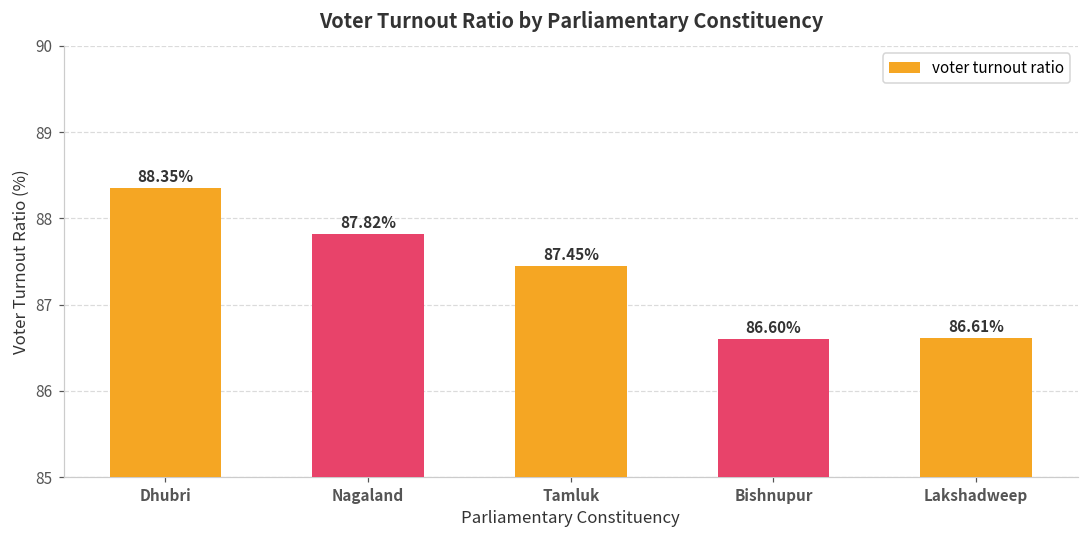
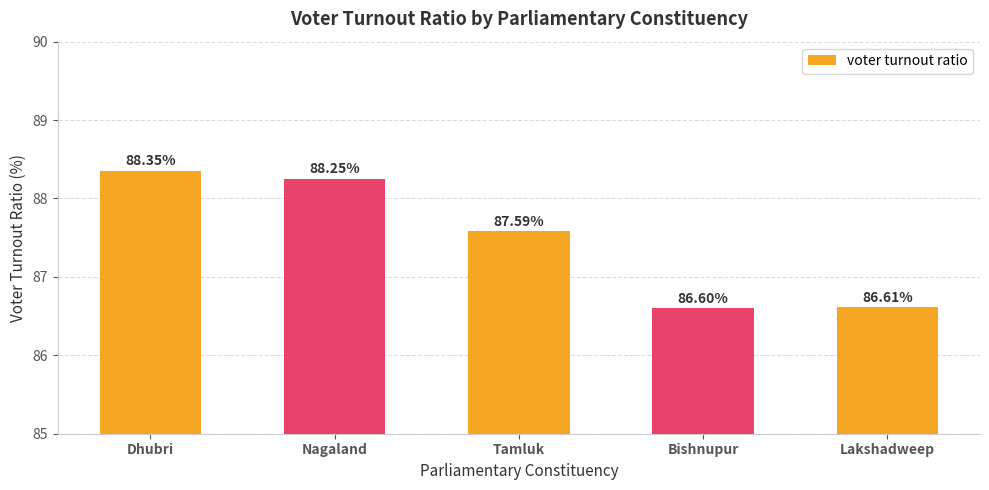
Nagaland: 87.82% -> 88.25%
Tamluk: 87.45% -> 87.59%
